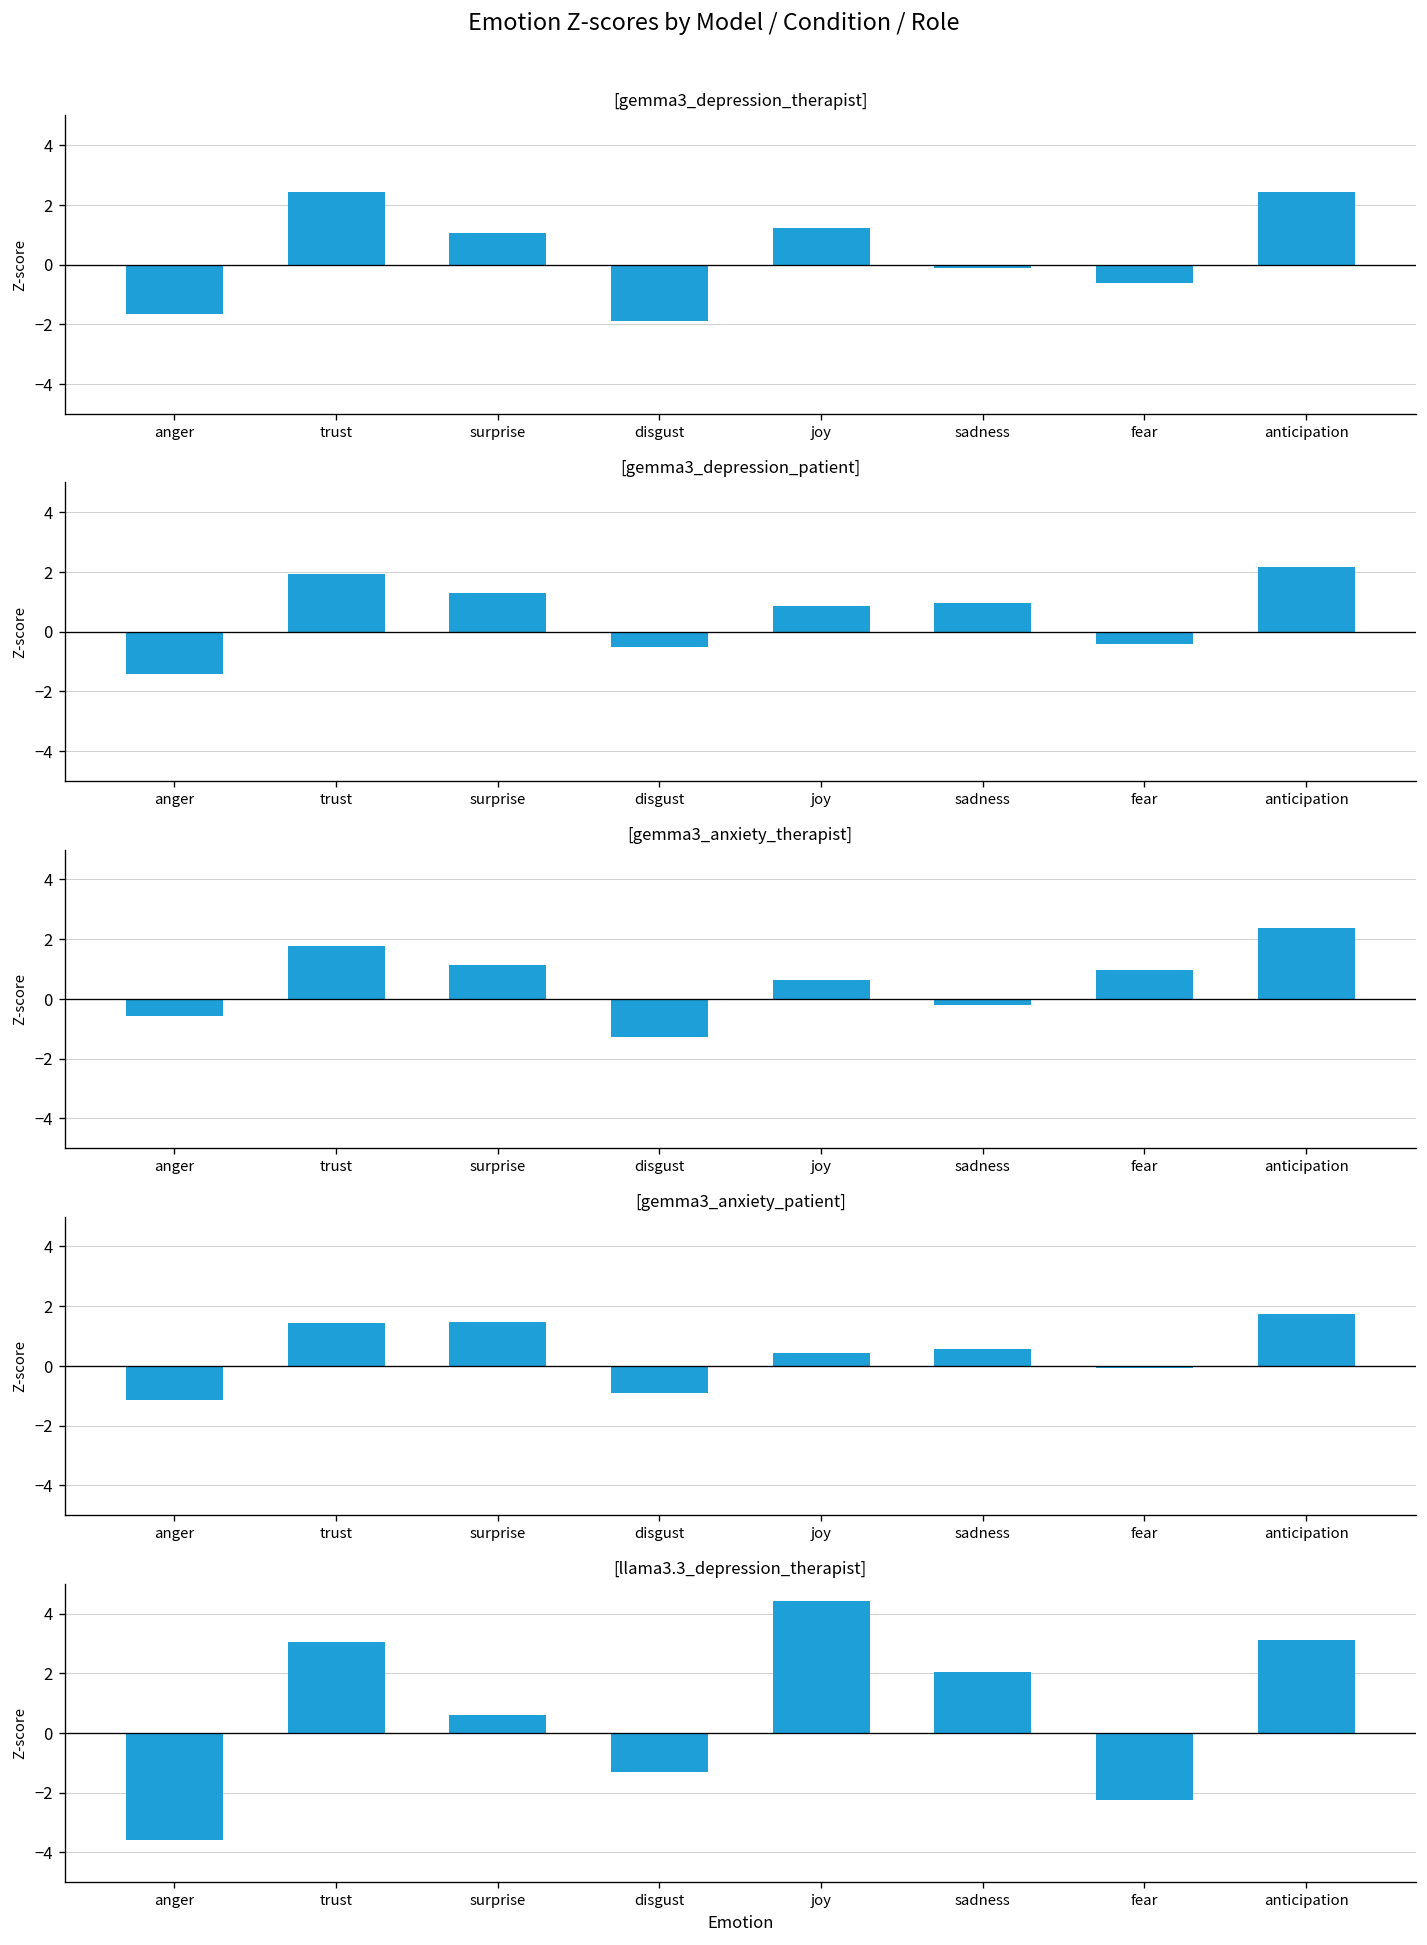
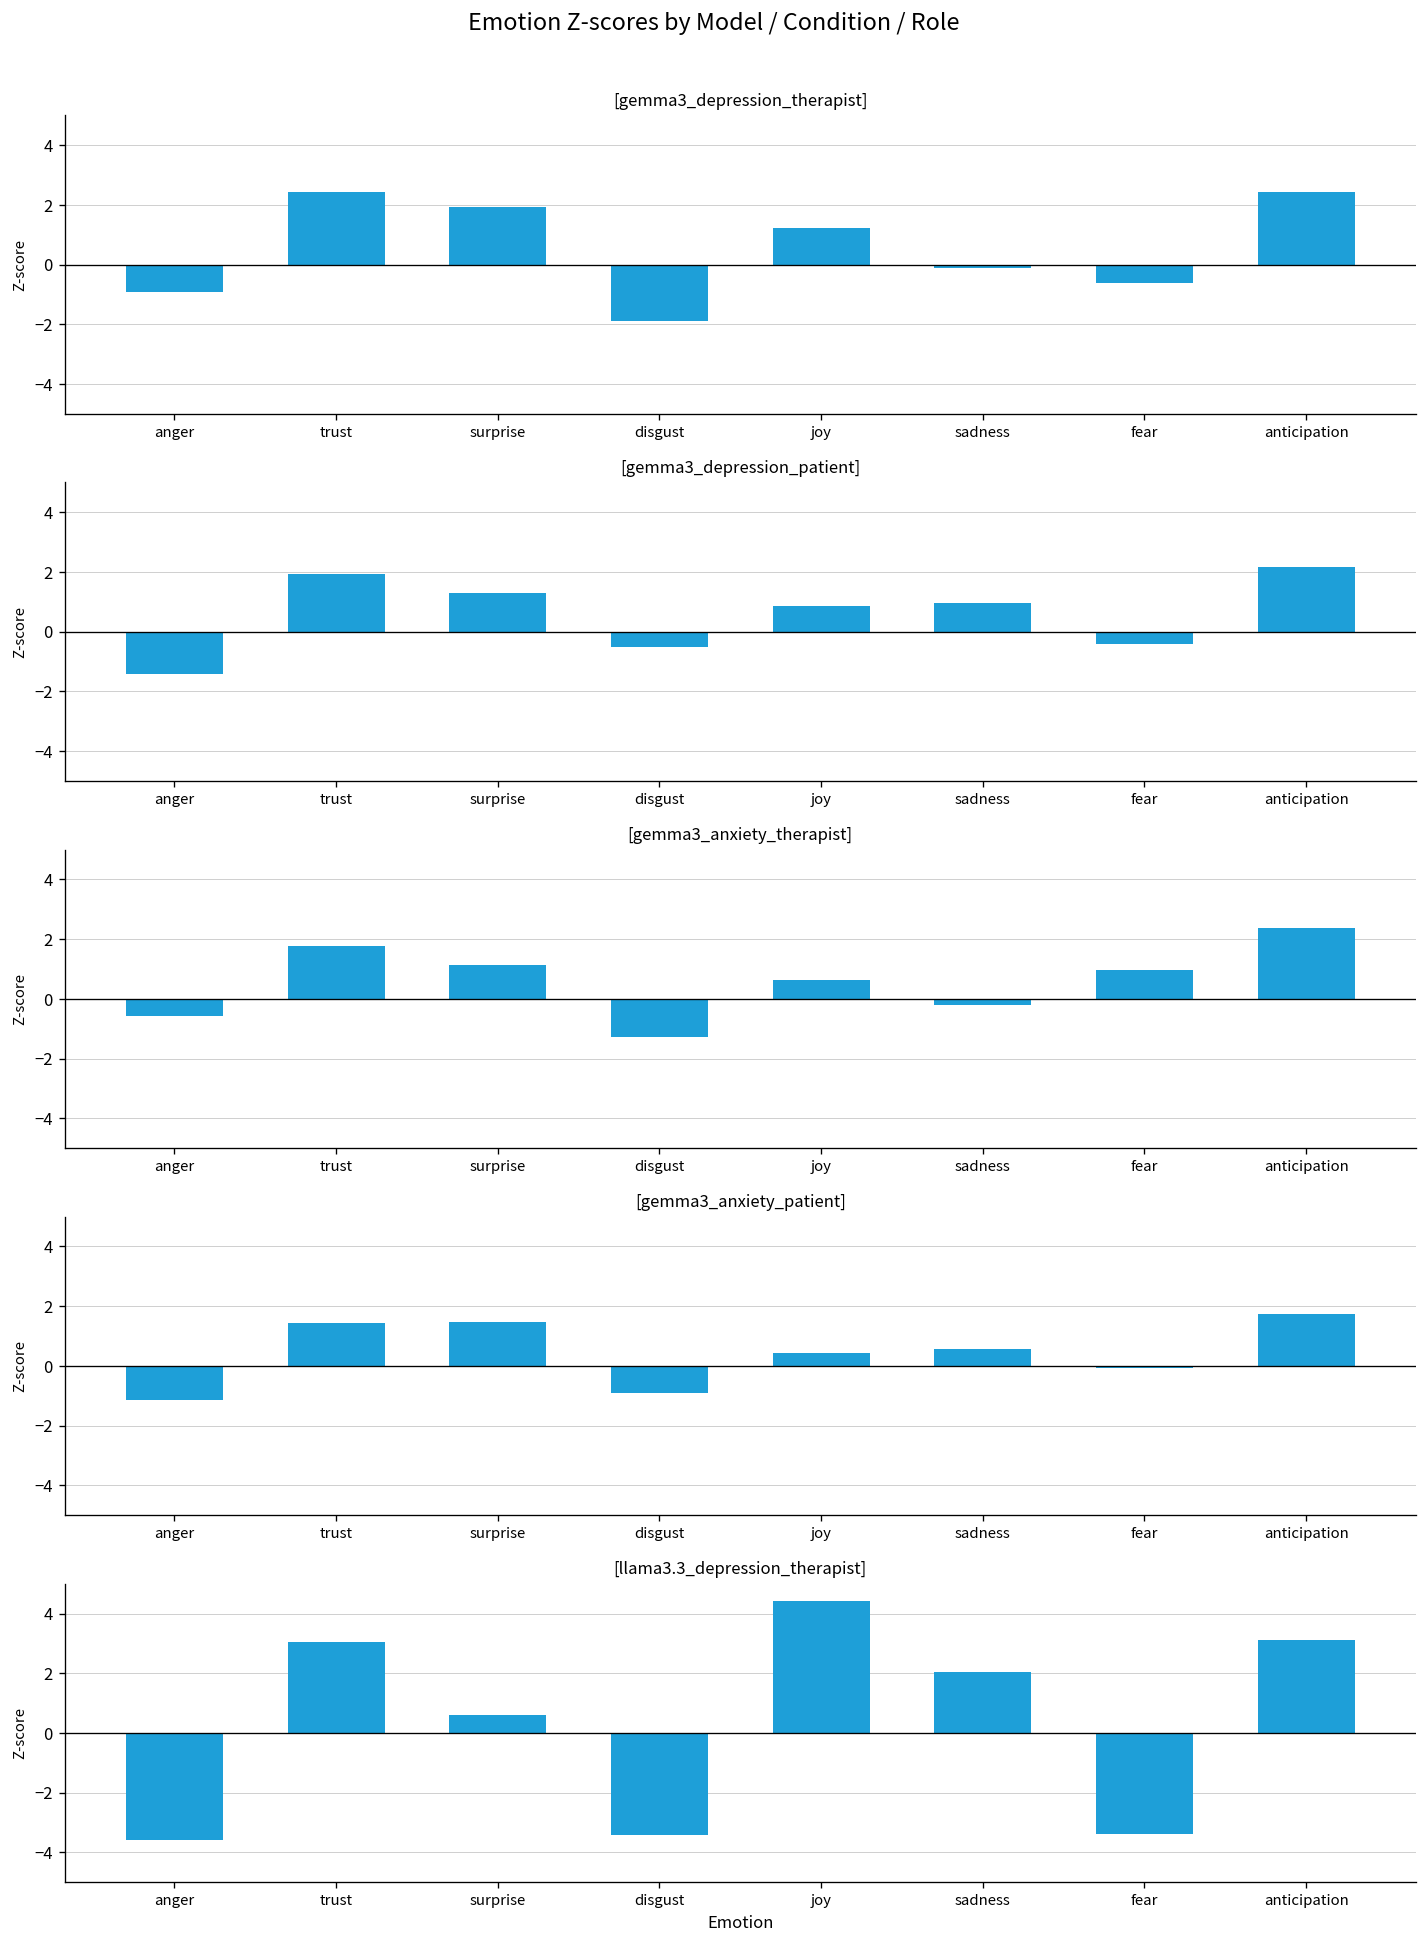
[gemma3_depression_therapist], anger: -1.7 -> -0.9
[gemma3_depression_therapist], surprise: 1.1 -> 1.9
[llama3.3_depression_therapist], disgust: -1.3 -> -3.4
[llama3.3_depression_therapist], fear: -2.2 -> -3.4
